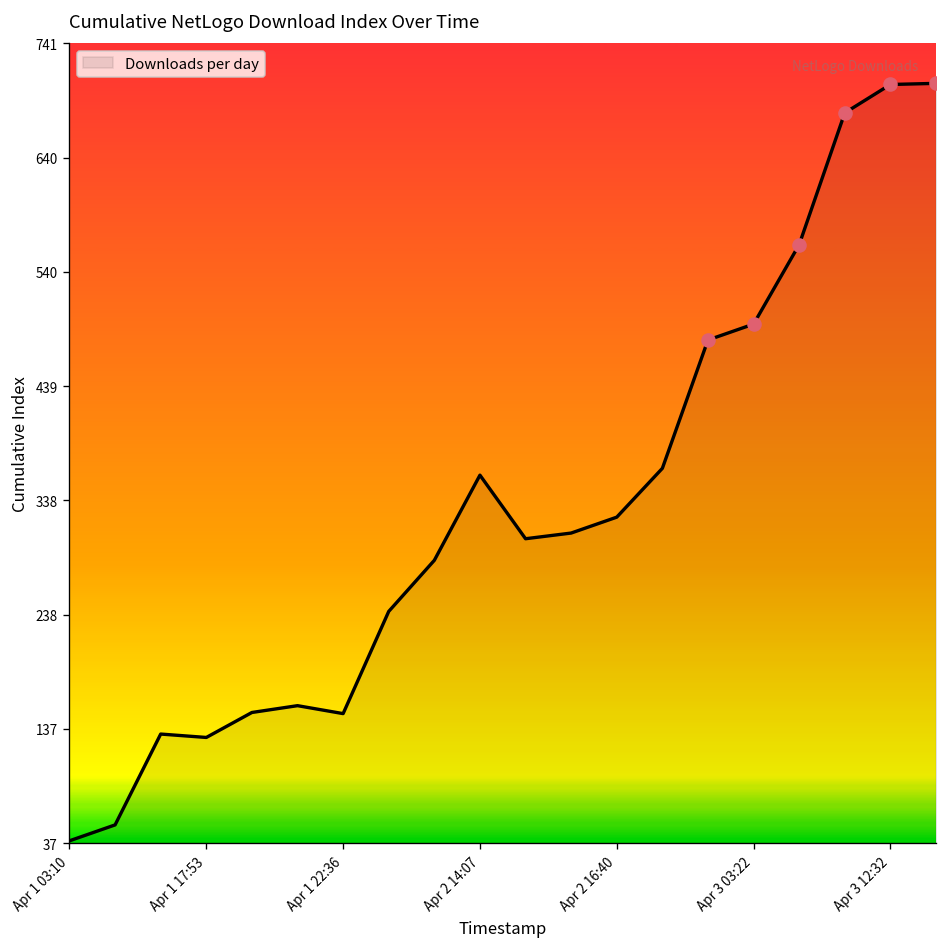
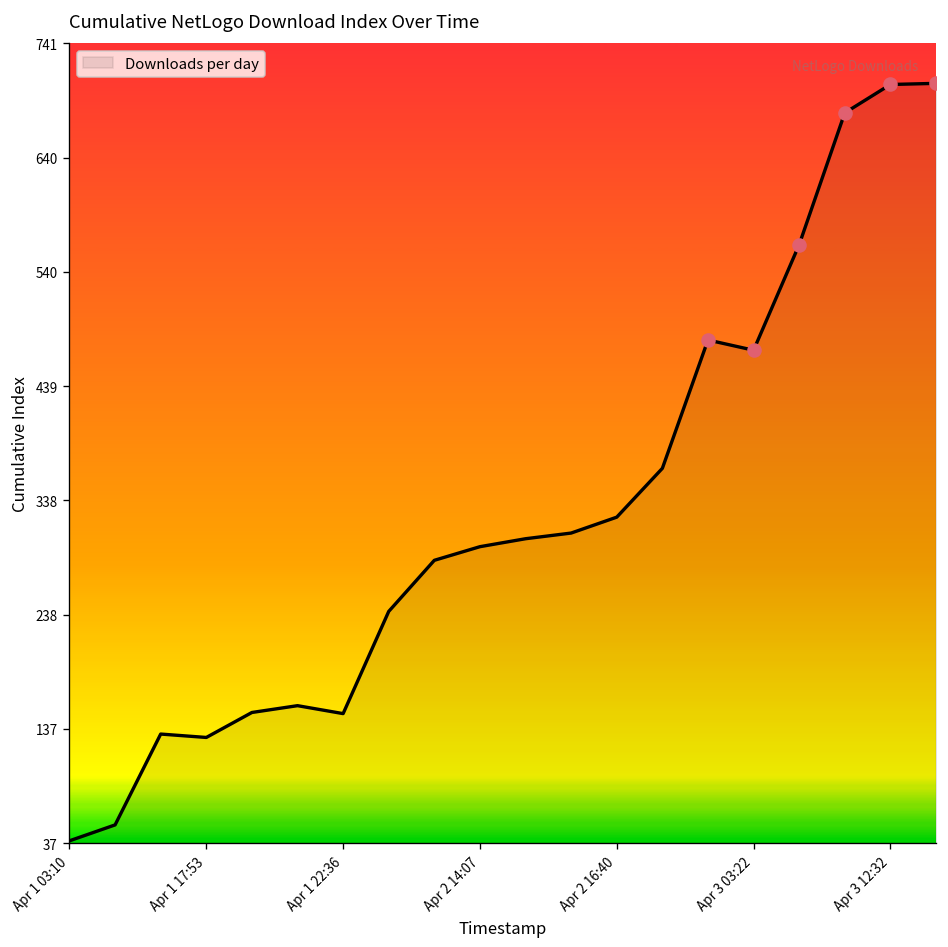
Downloads per day, Apr 2 14:07: 360 -> 300
Downloads per day, Apr 3 03:22: 490 -> 470
